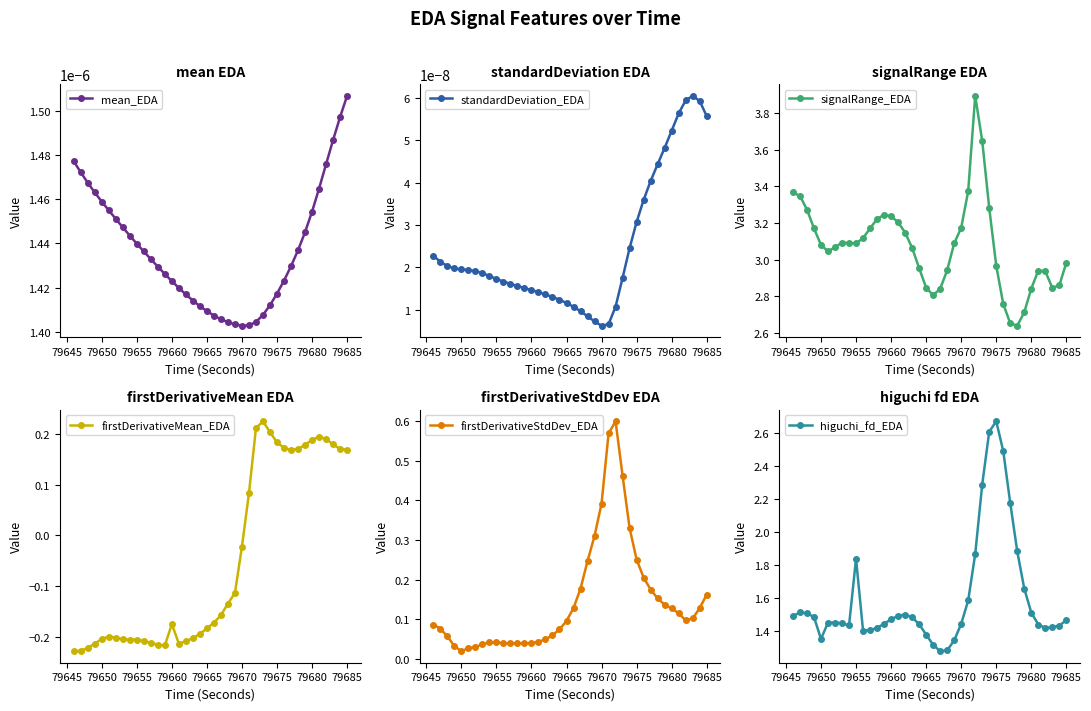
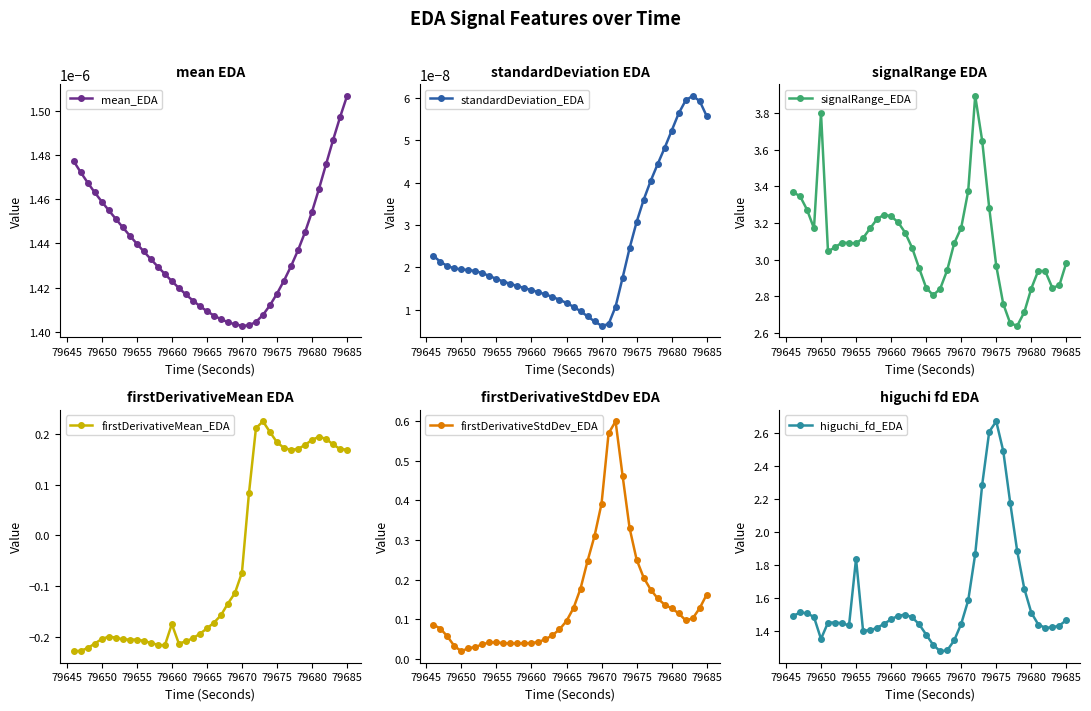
signalRange EDA, 79650: 3.08 -> 3.80
firstDerivativeMean EDA, 79670: -0.02 -> -0.07
